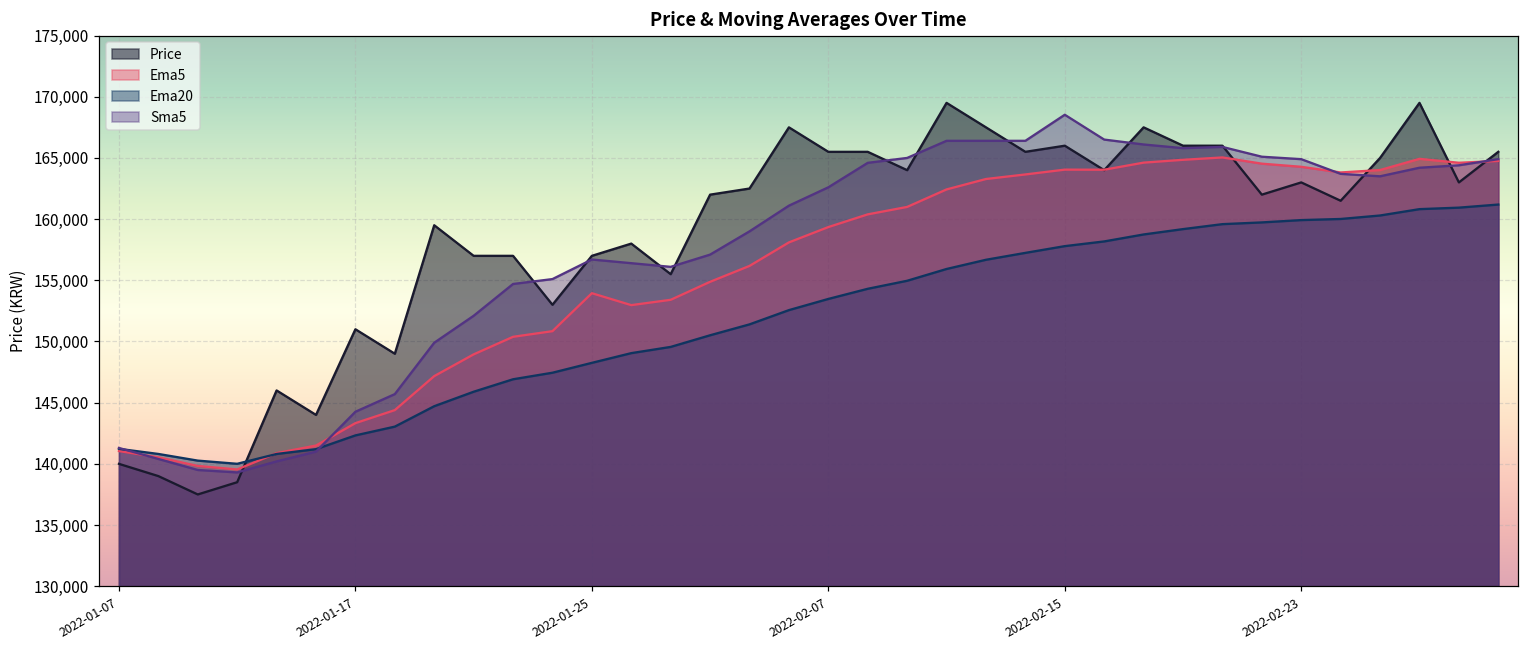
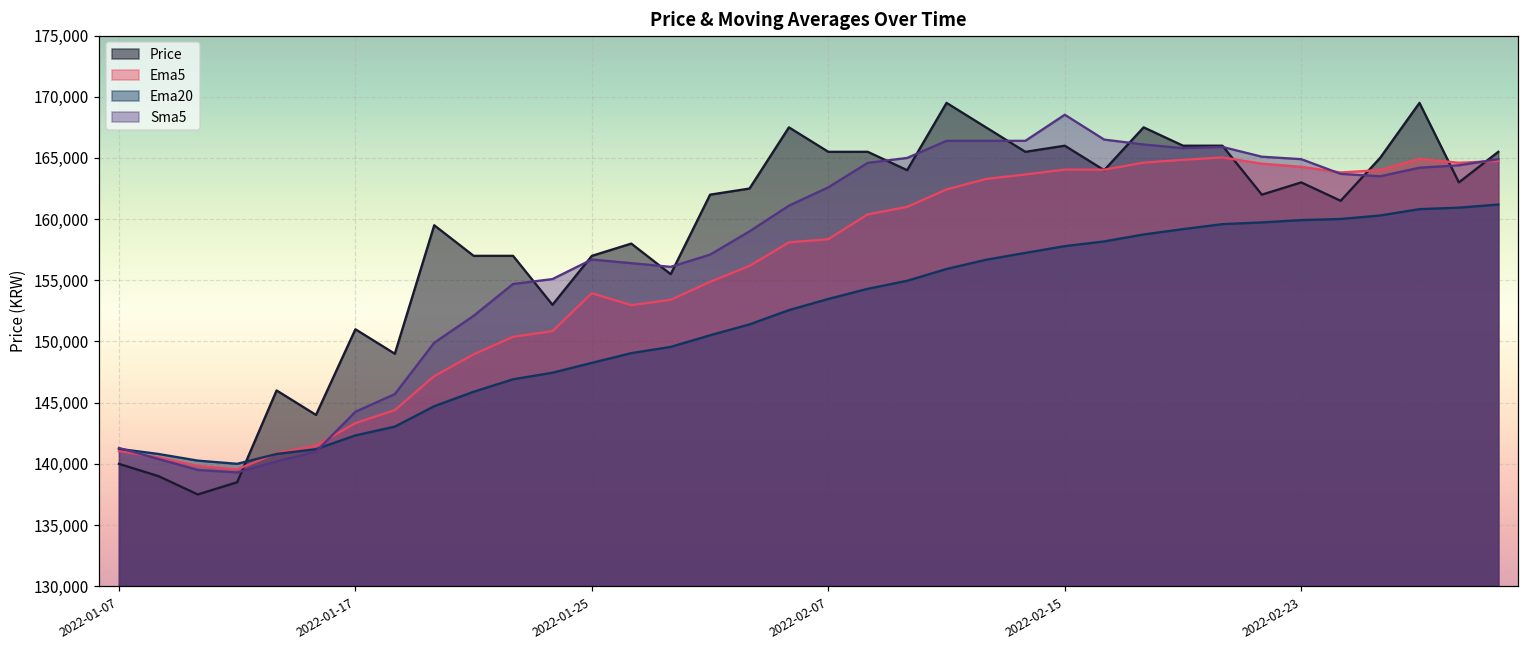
Ema5, 2022-02-07: 159,400 -> 158,400
